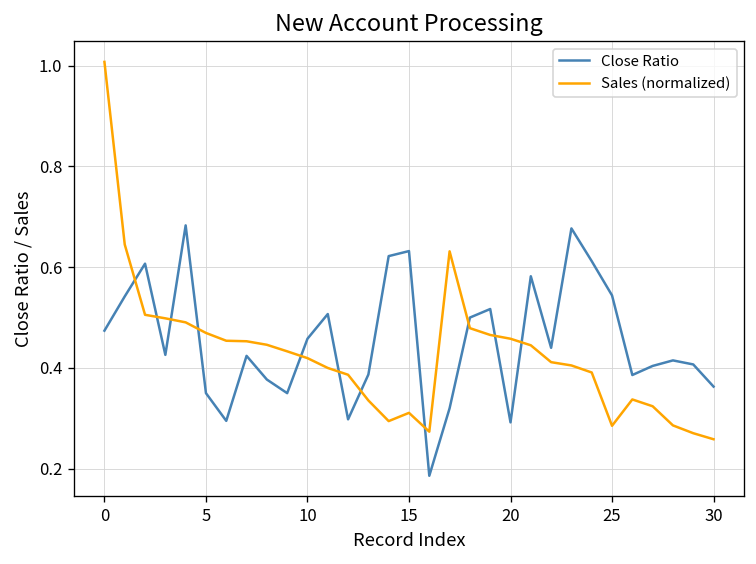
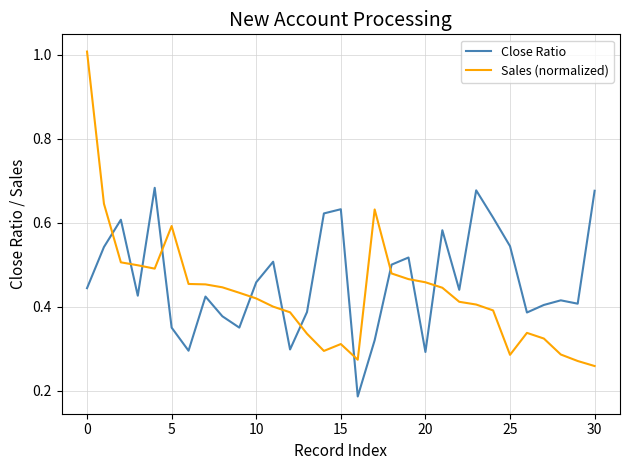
Close Ratio, 0: 0.47 -> 0.44
Sales (normalized), 5: 0.47 -> 0.59
Close Ratio, 30: 0.36 -> 0.68
